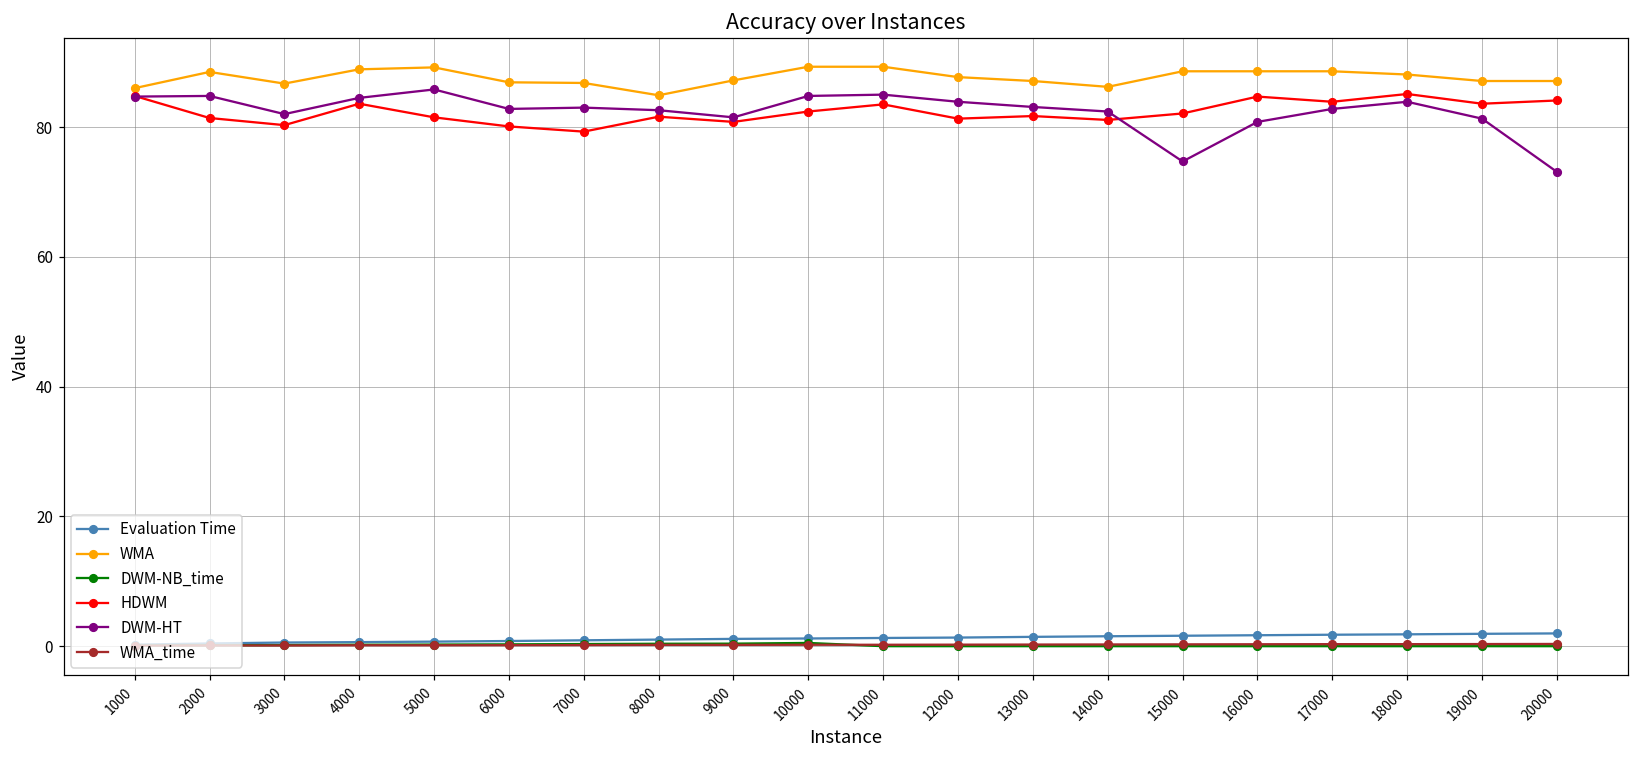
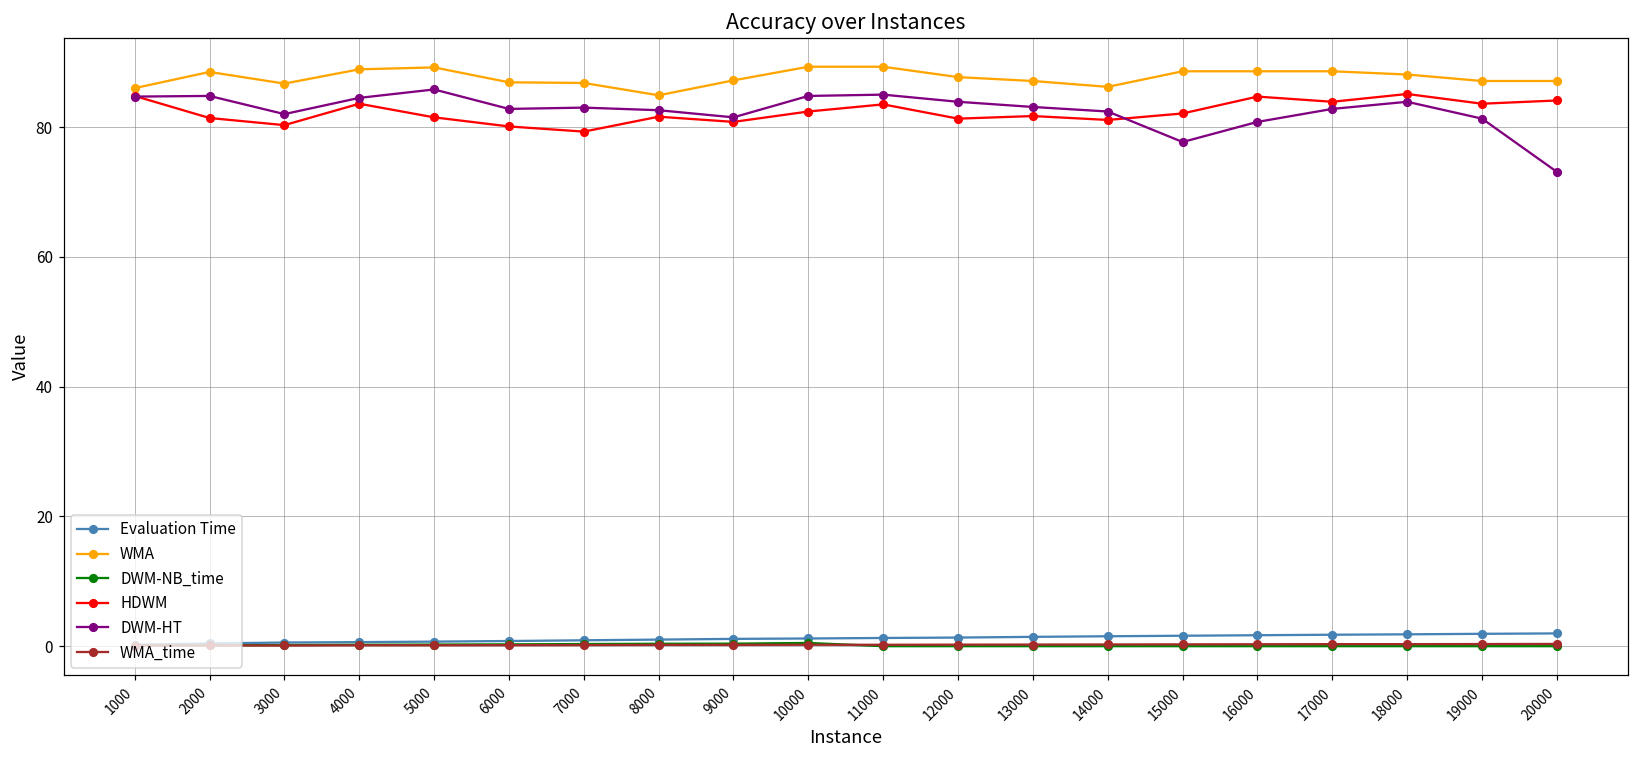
DWM-HT, 15000: 75 -> 78
